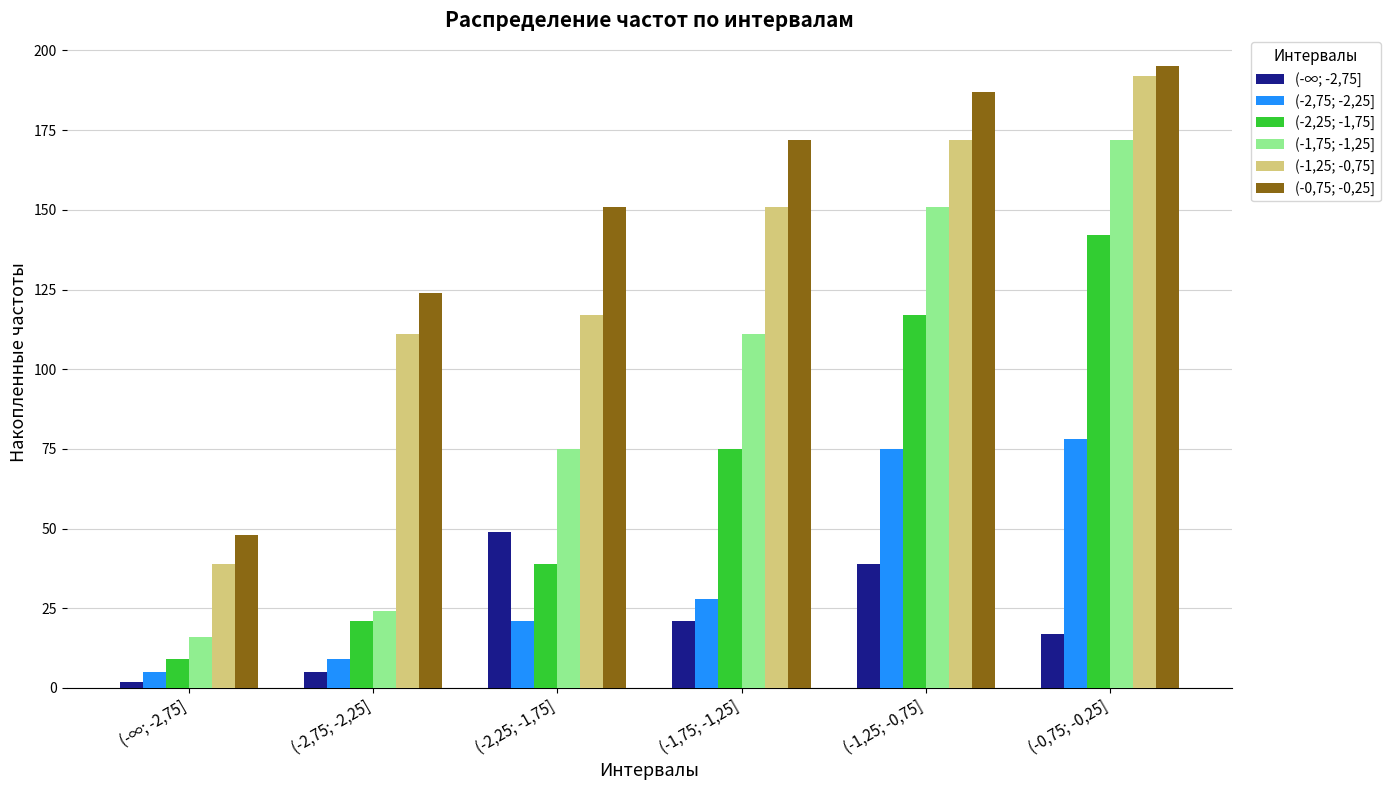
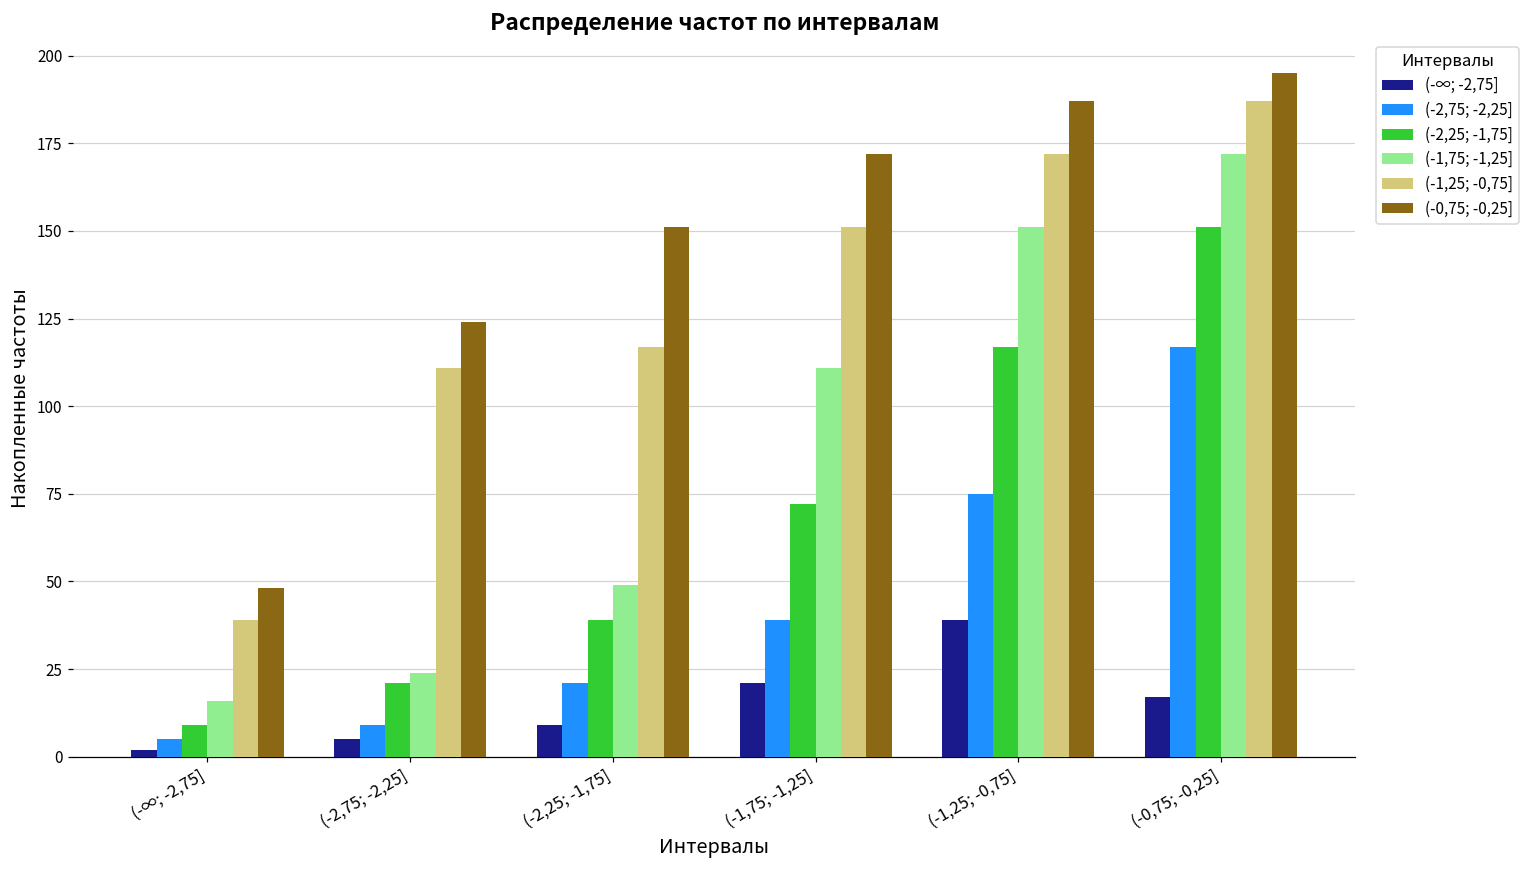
(-∞; -2,75], (-2,25; -1,75]: 49 -> 9
(-1,75; -1,25], (-2,25; -1,75]: 75 -> 49
(-2,75; -2,25], (-1,75; -1,25]: 28 -> 39
(-2,25; -1,75], (-1,75; -1,25]: 75 -> 72
(-2,75; -2,25], (-0,75; -0,25]: 78 -> 117
(-2,25; -1,75], (-0,75; -0,25]: 142 -> 151
(-1,25; -0,75], (-0,75; -0,25]: 192 -> 187
